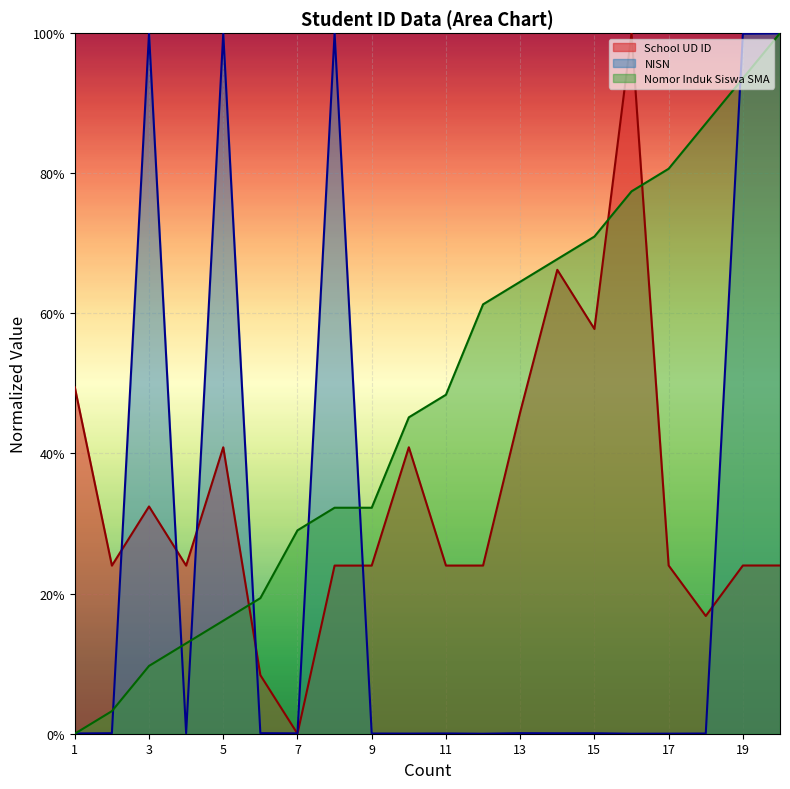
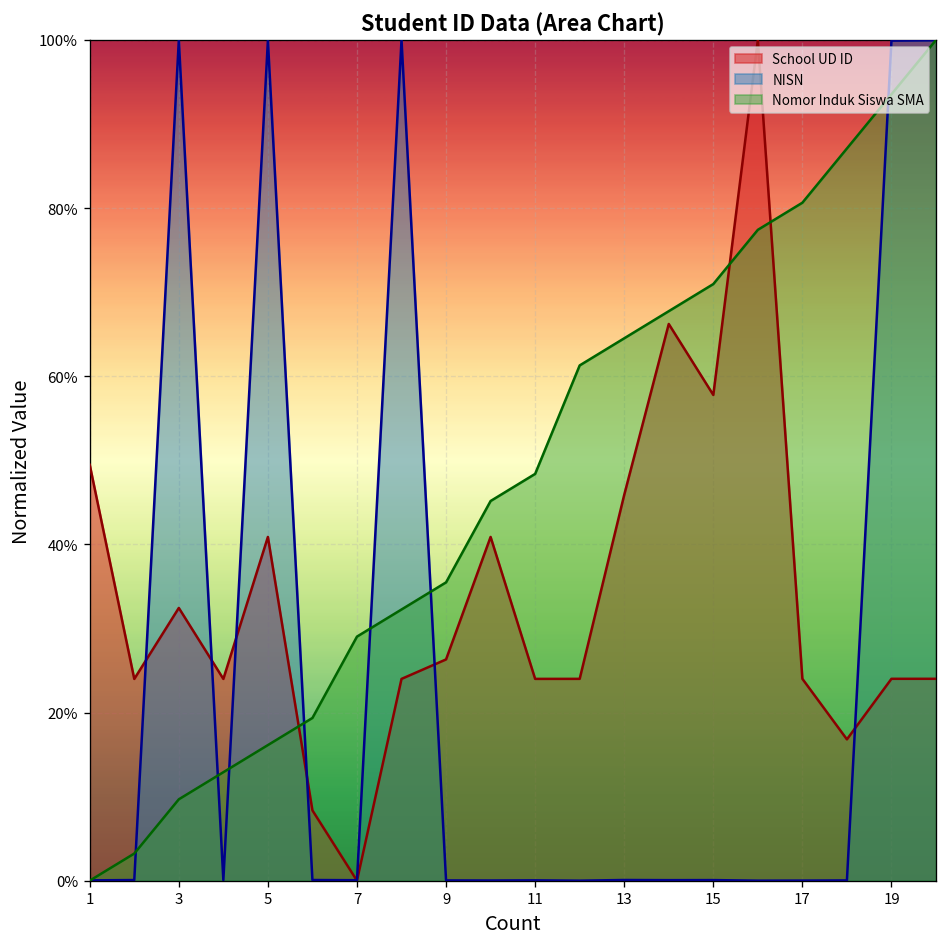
School UD ID, 9: 24% -> 26%
Nomor Induk Siswa SMA, 9: 32% -> 35%
